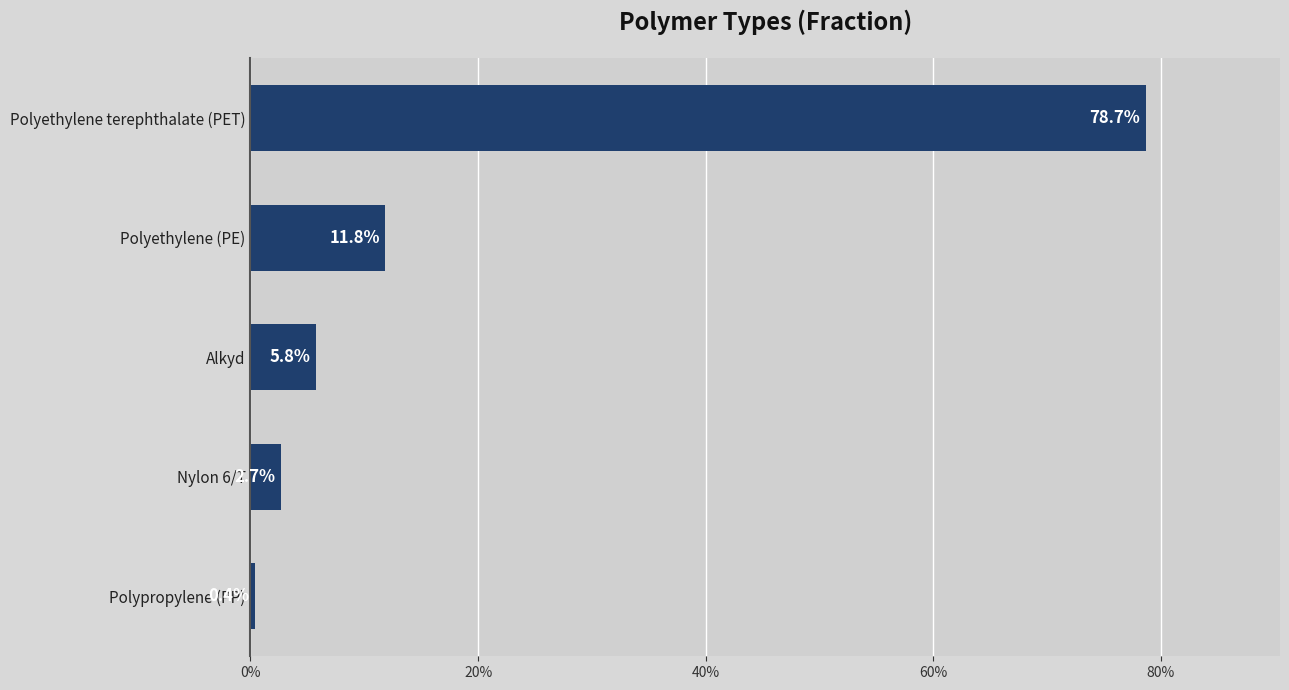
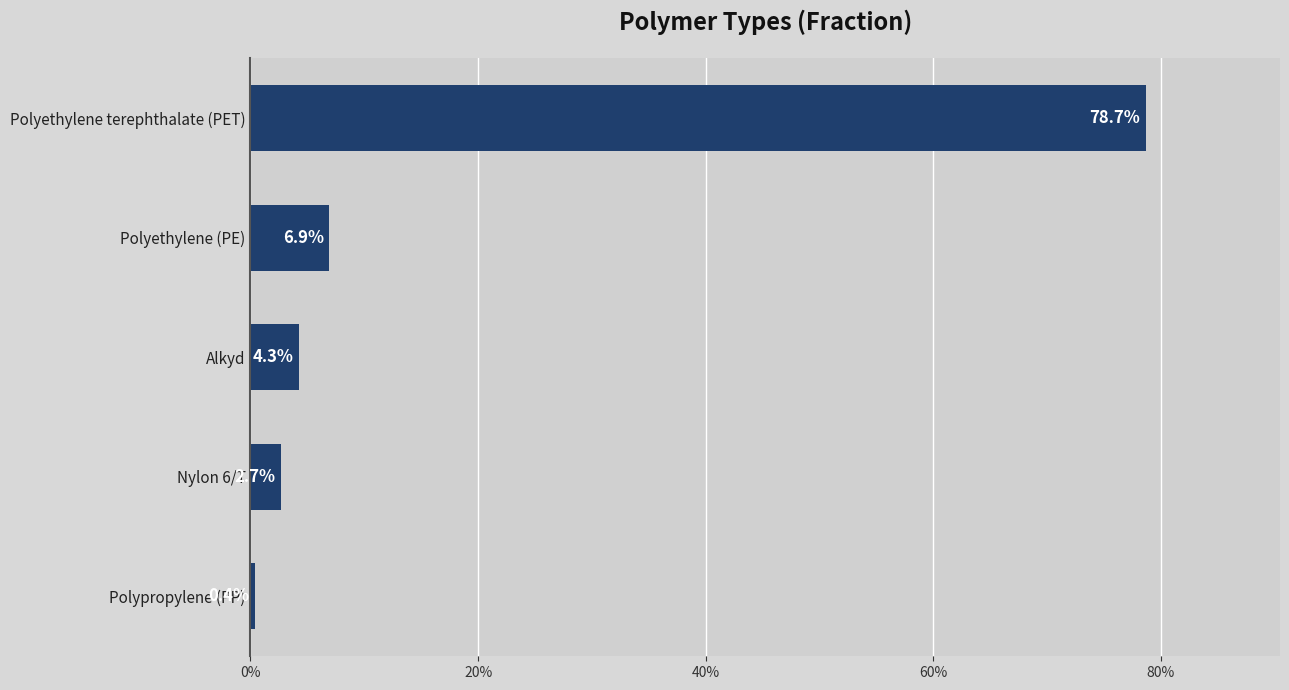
Polyethylene (PE): 11.8% -> 6.9%
Alkyd: 5.8% -> 4.3%
